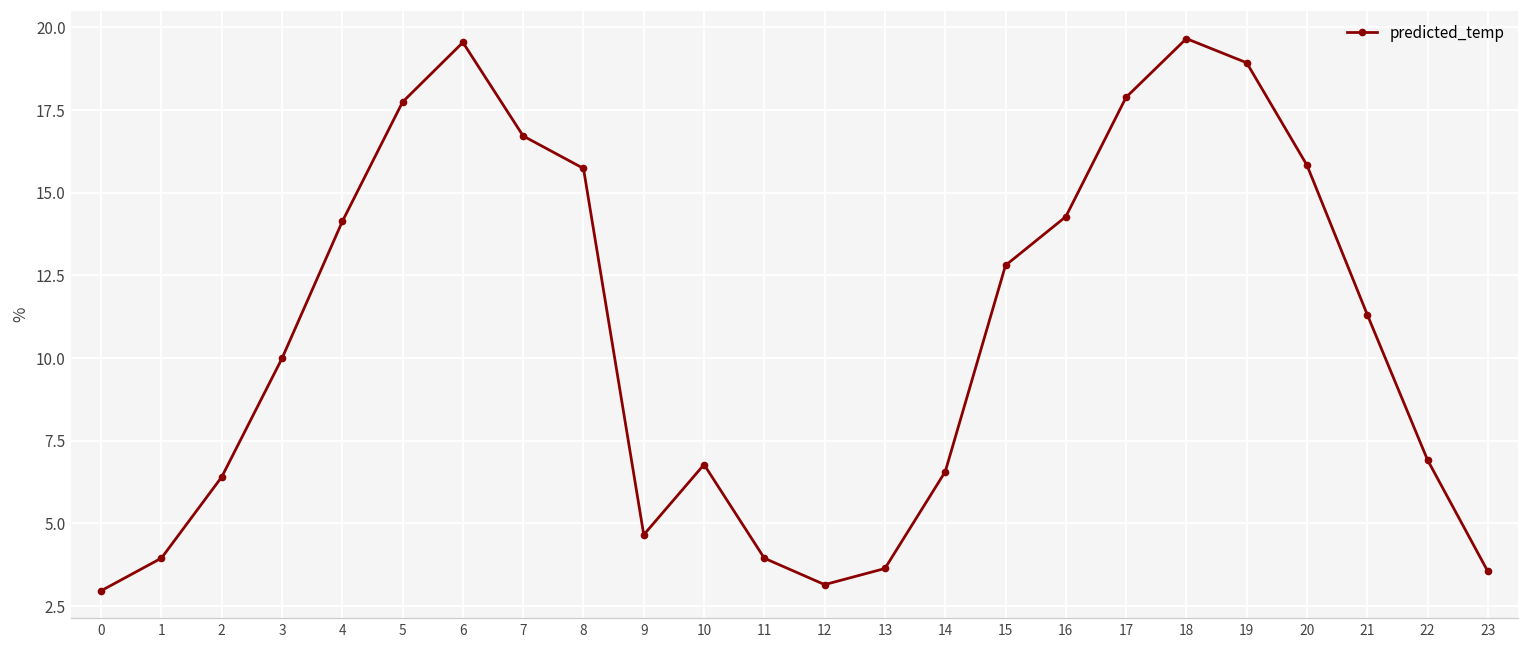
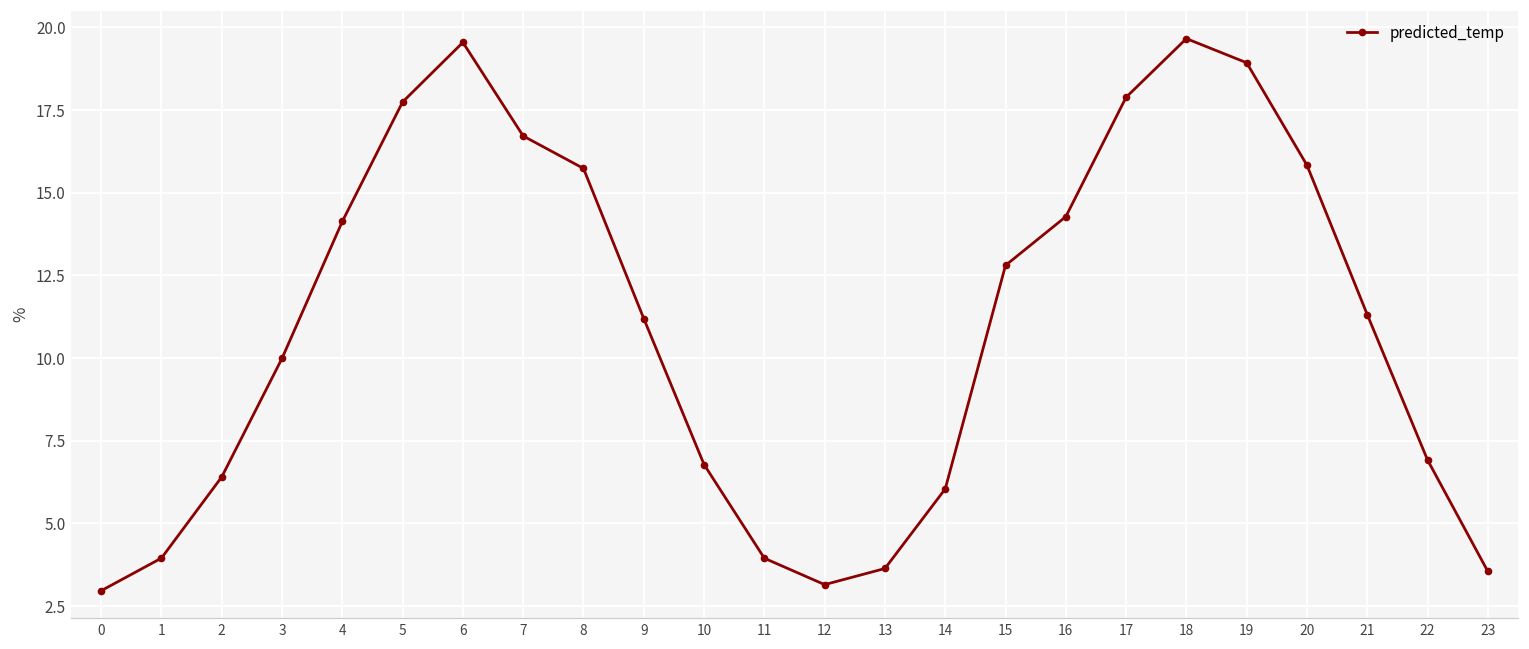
9: 4.7 -> 11.2
14: 6.6 -> 6.0
